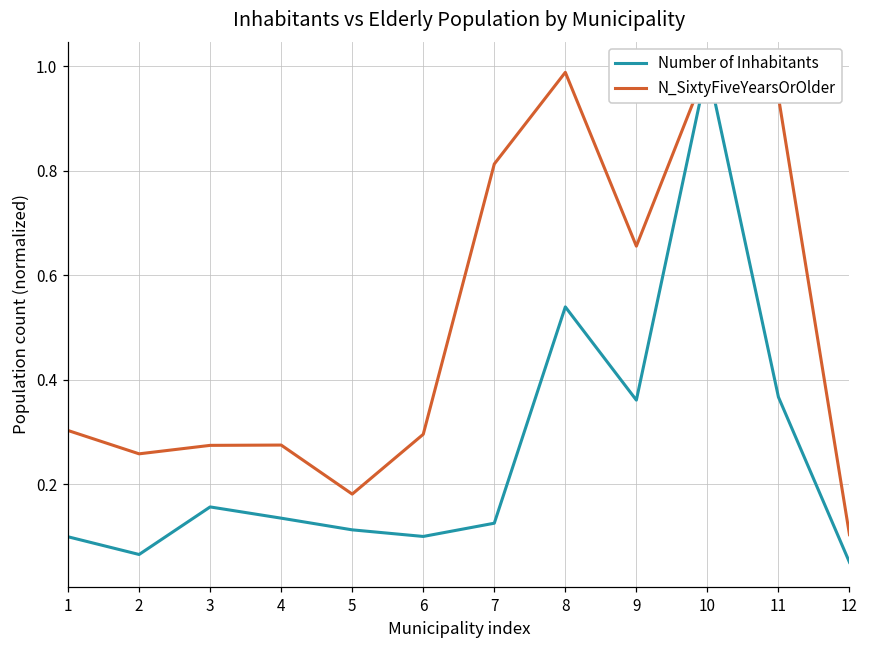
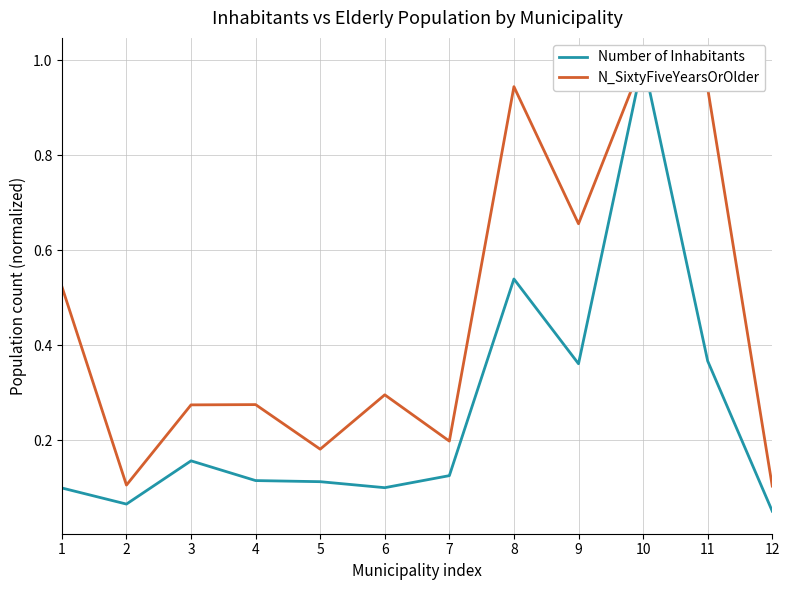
N_SixtyFiveYearsOrOlder, 1: 0.30 -> 0.52
N_SixtyFiveYearsOrOlder, 2: 0.26 -> 0.11
Number of Inhabitants, 4: 0.13 -> 0.11
N_SixtyFiveYearsOrOlder, 7: 0.81 -> 0.20
N_SixtyFiveYearsOrOlder, 8: 0.99 -> 0.94
